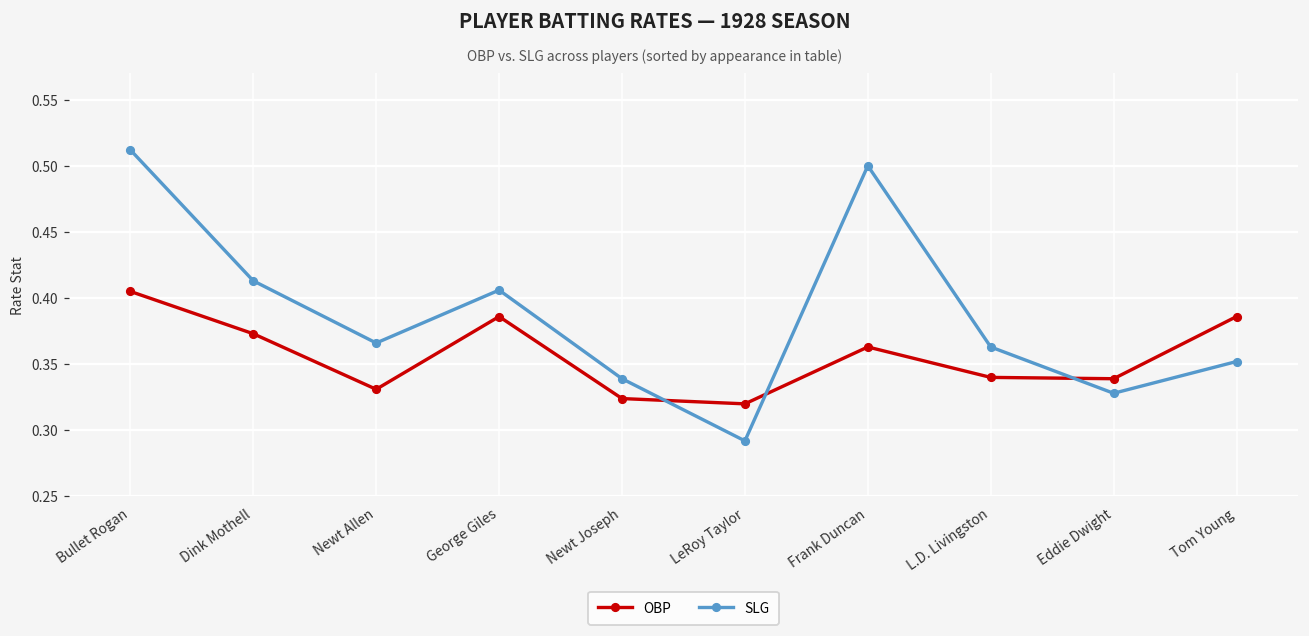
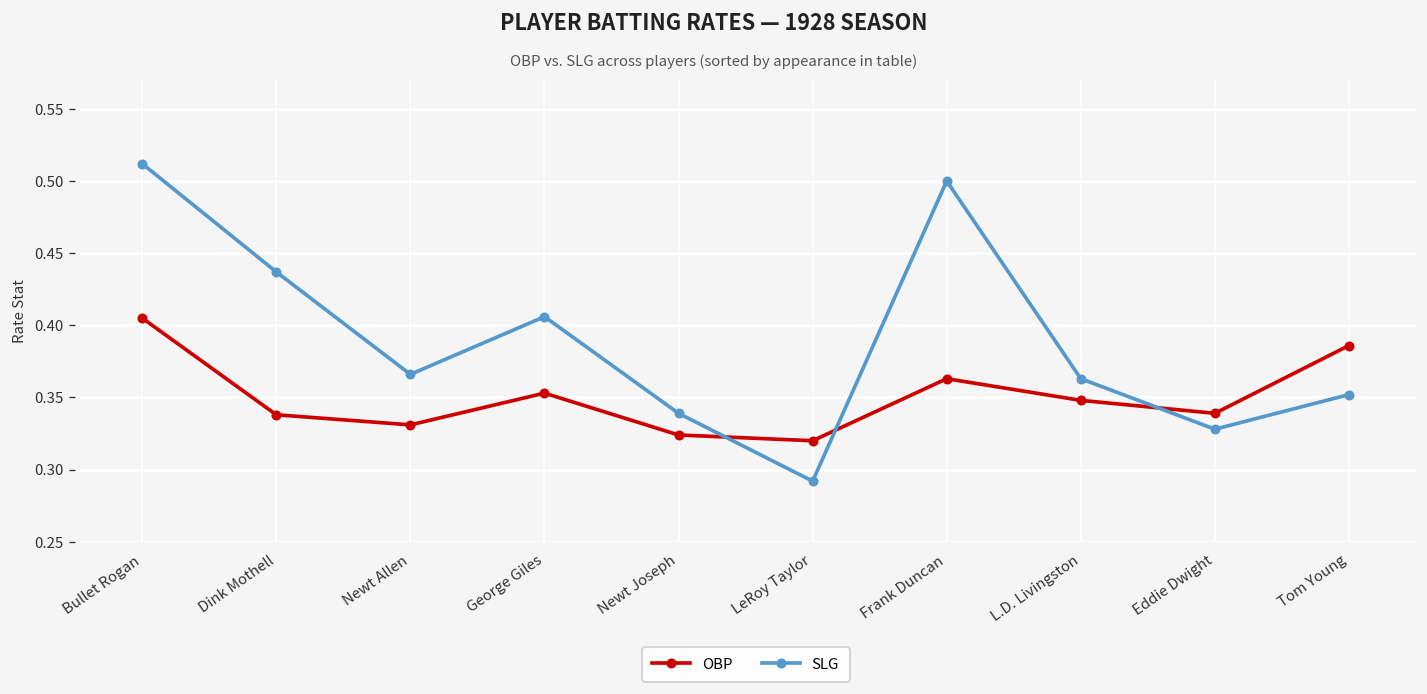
OBP, Dink Mothell: 0.373 -> 0.338
SLG, Dink Mothell: 0.413 -> 0.437
OBP, George Giles: 0.386 -> 0.353
OBP, L.D. Livingston: 0.340 -> 0.348
